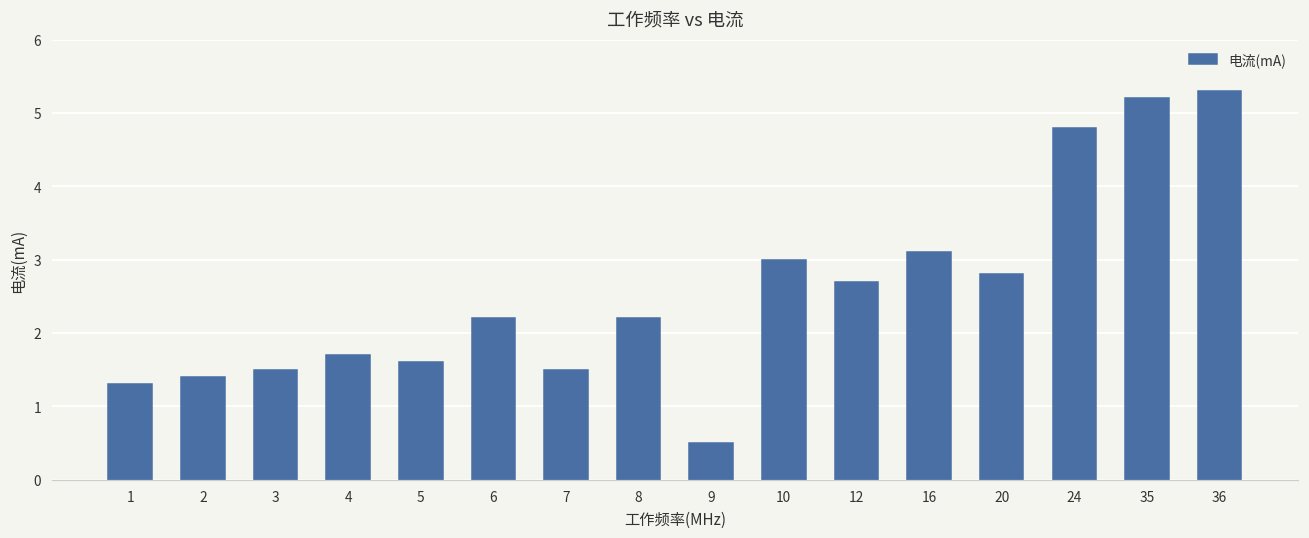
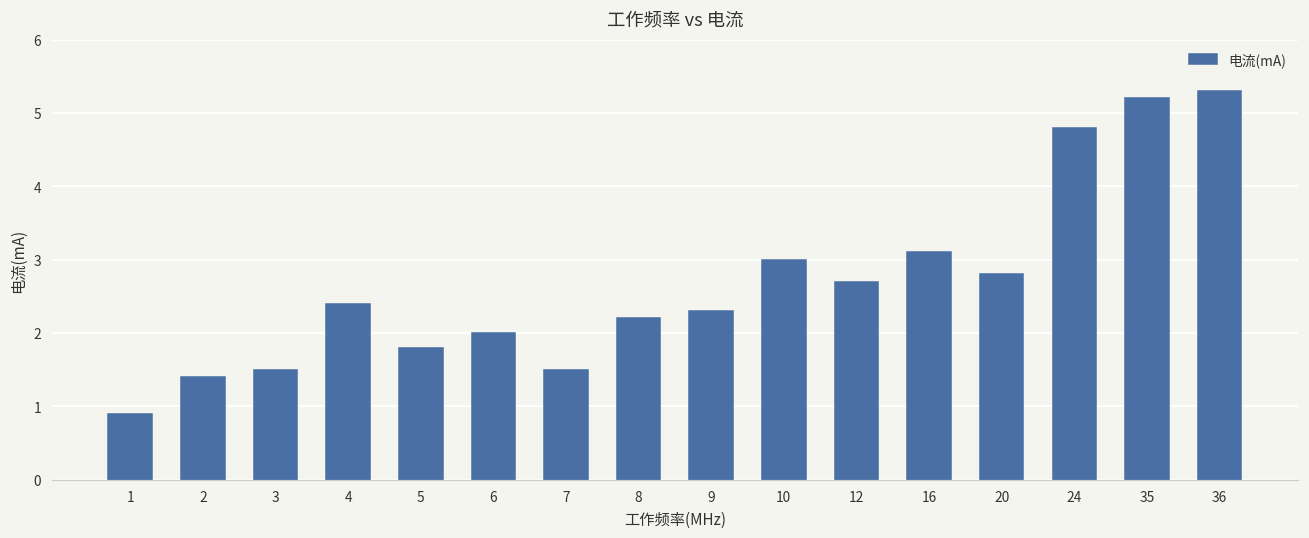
1: 1.3 -> 0.9
4: 1.7 -> 2.4
5: 1.6 -> 1.8
6: 2.2 -> 2.0
9: 0.5 -> 2.3
